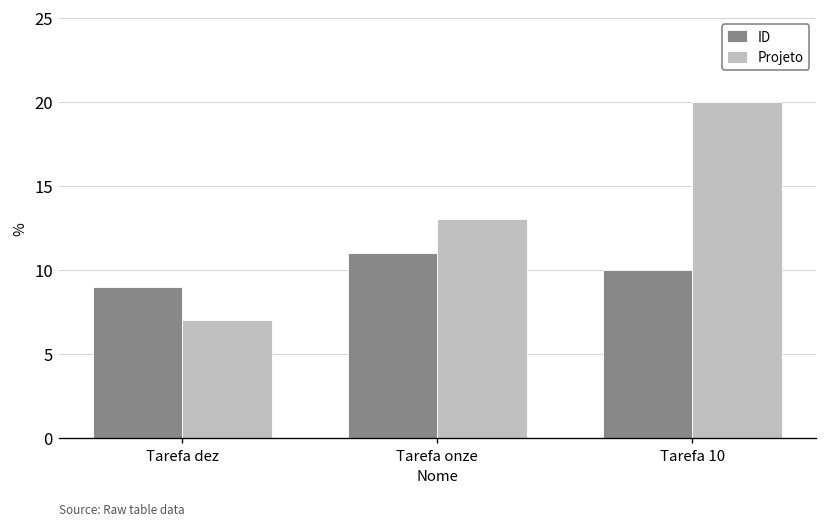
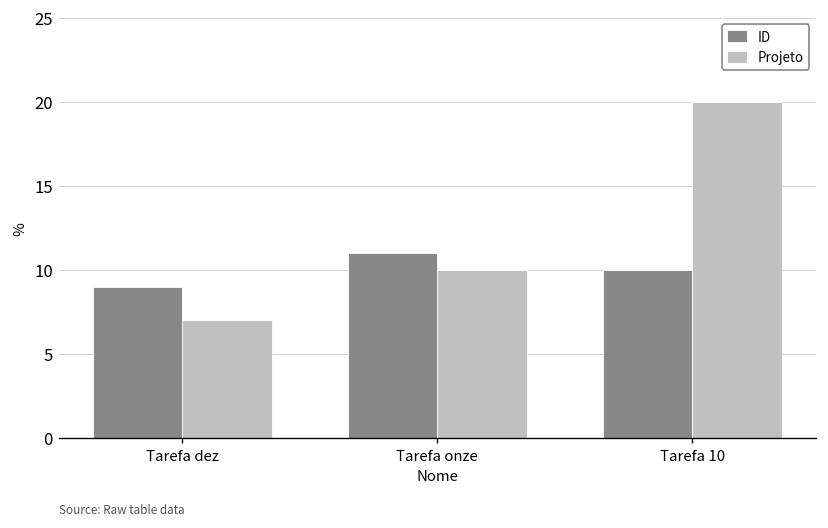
Projeto, Tarefa onze: 13 -> 10
